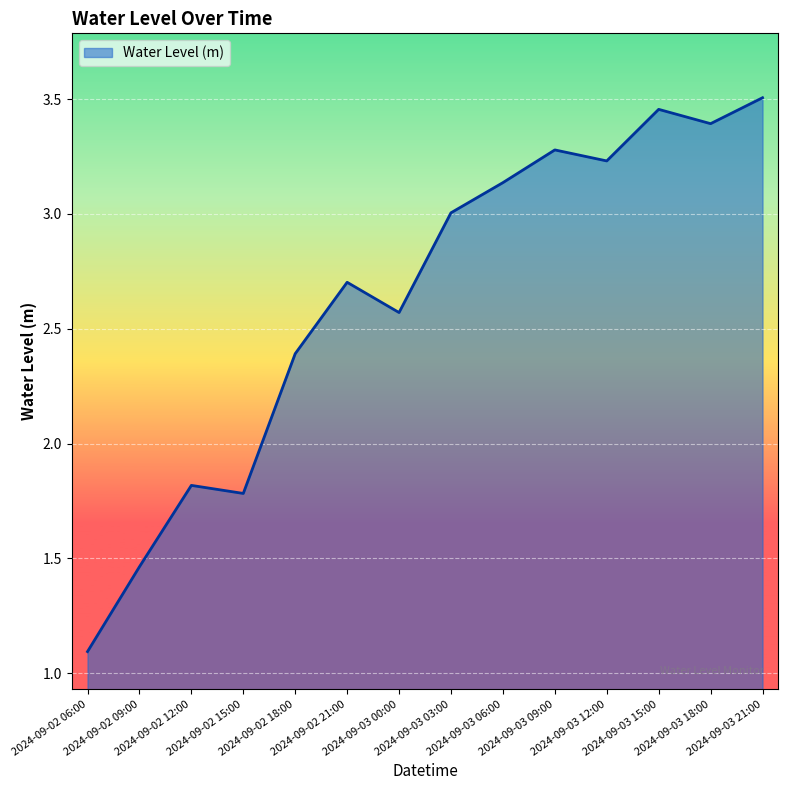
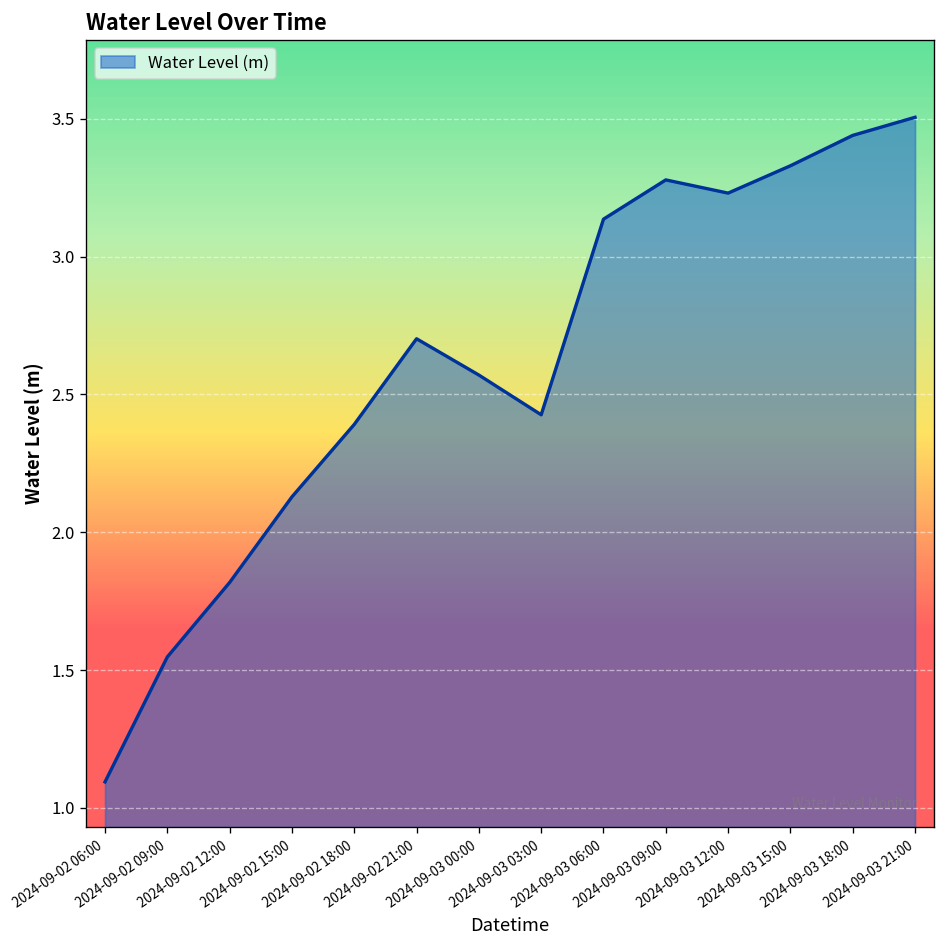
2024-09-02 09:00: 1.46 -> 1.55
2024-09-02 15:00: 1.78 -> 2.13
2024-09-03 03:00: 3.00 -> 2.43
2024-09-03 15:00: 3.46 -> 3.33
2024-09-03 18:00: 3.39 -> 3.44
